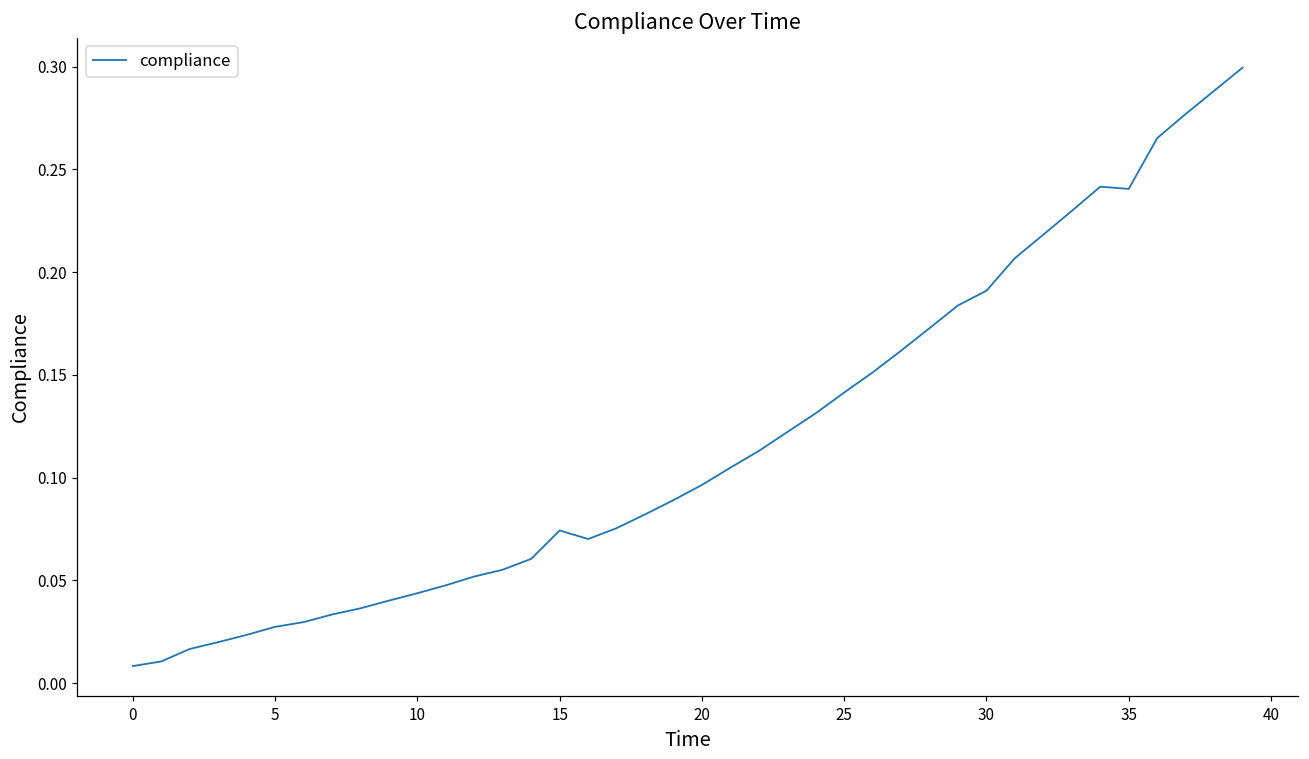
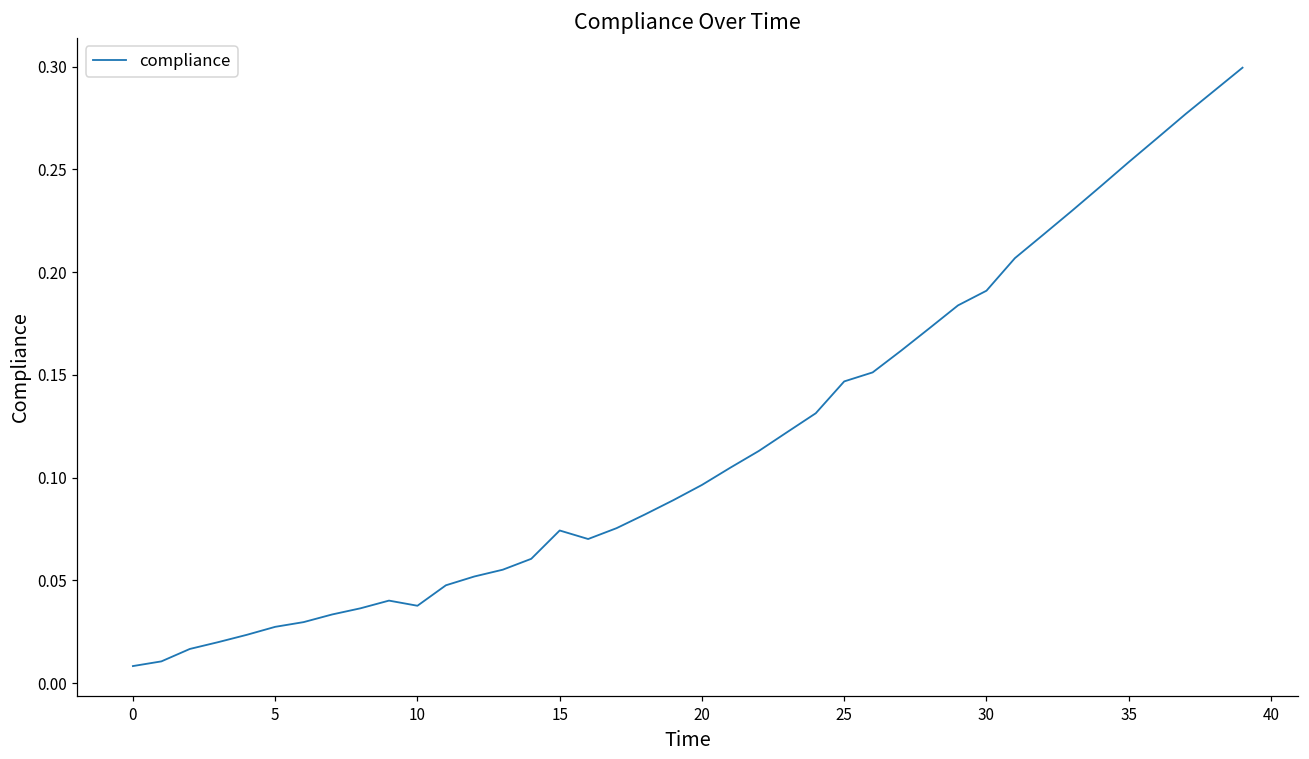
10: 0.044 -> 0.038
25: 0.141 -> 0.147
35: 0.241 -> 0.254
